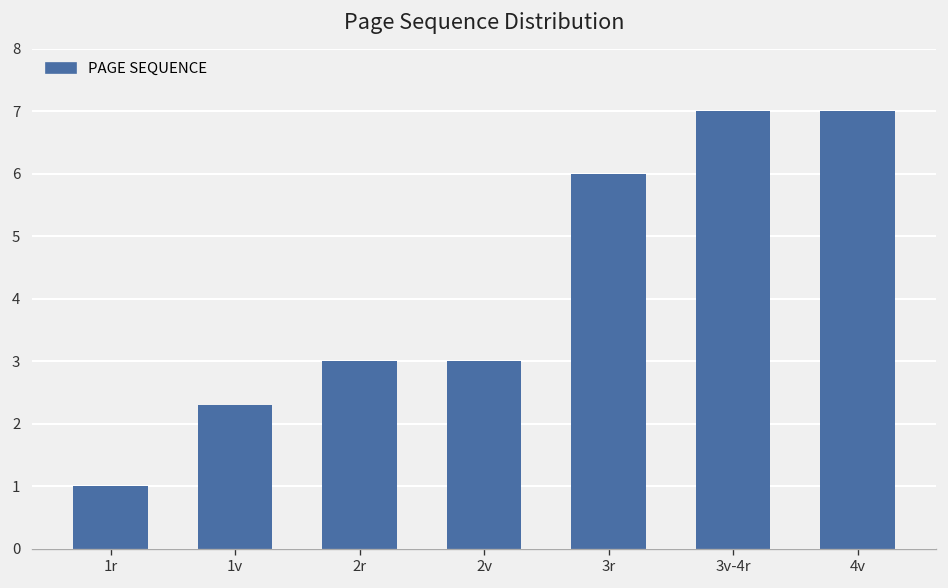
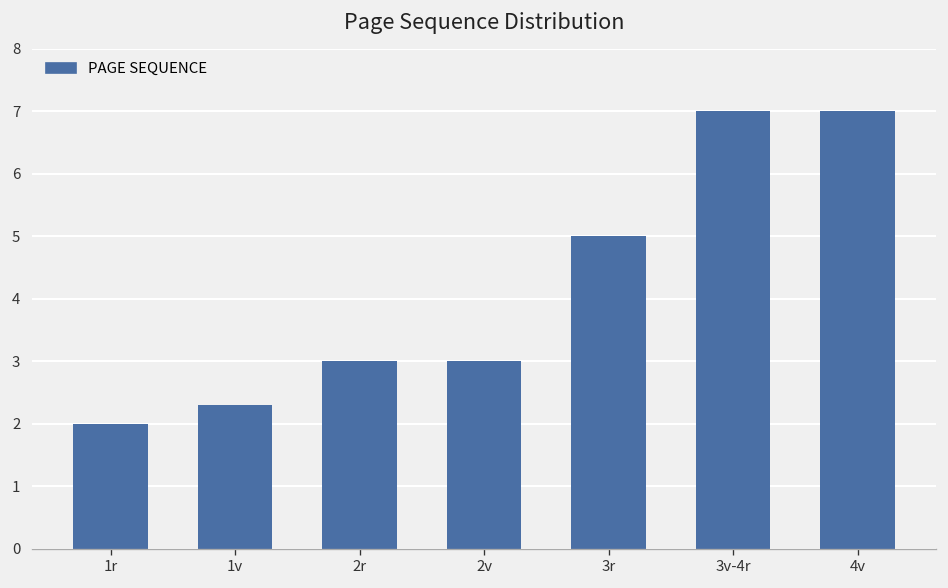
1r: 1 -> 2
3r: 6 -> 5
